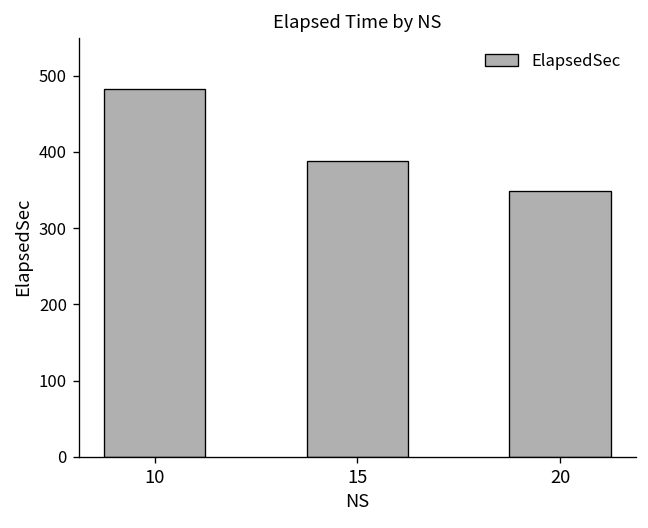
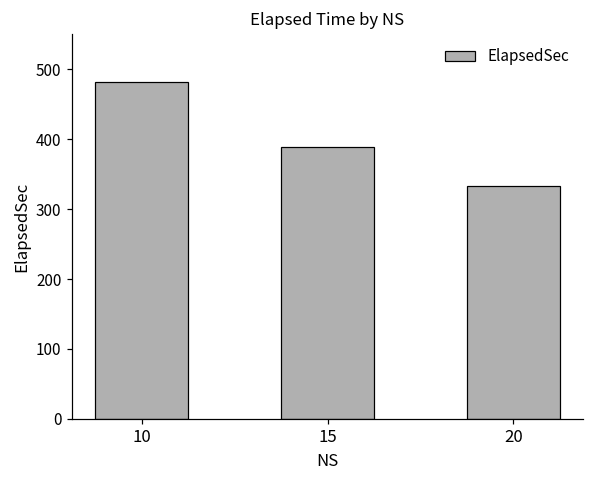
20: 350 -> 330
